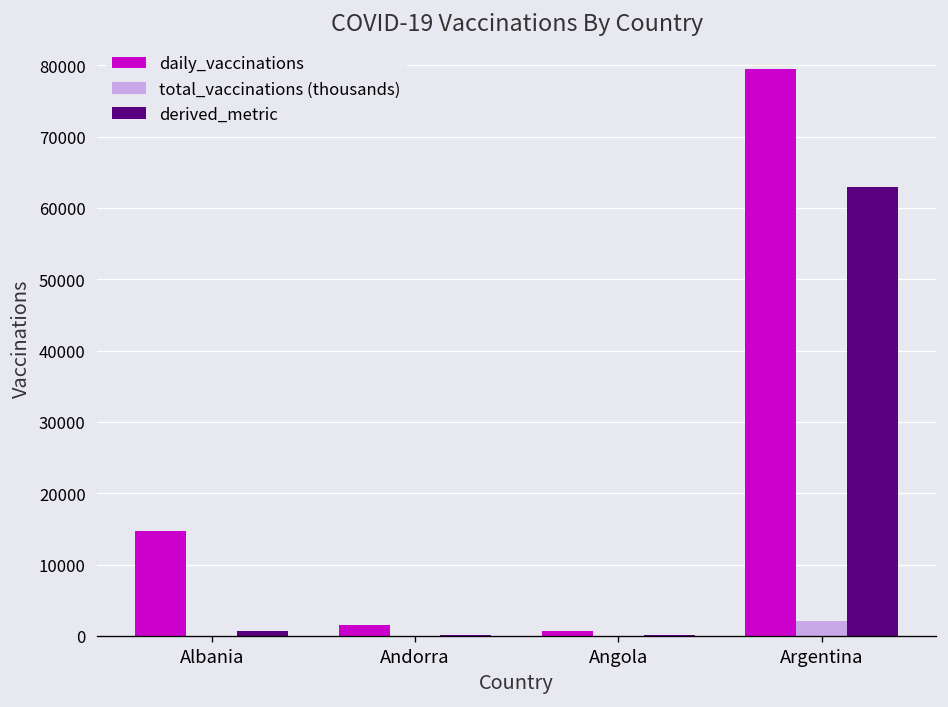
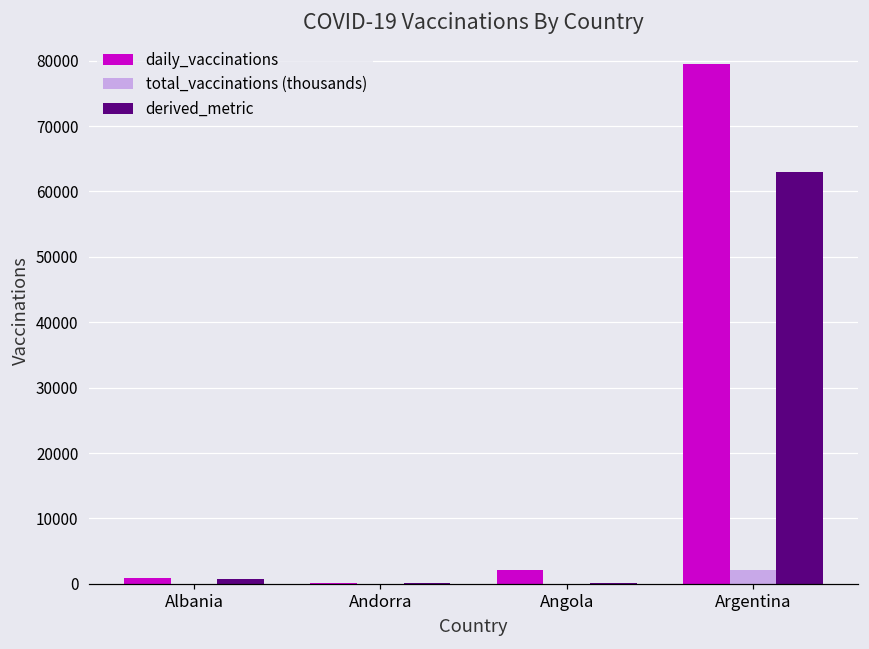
daily_vaccinations, Albania: 15000 -> 1000
daily_vaccinations, Andorra: 2000 -> 0
daily_vaccinations, Angola: 1000 -> 2000
